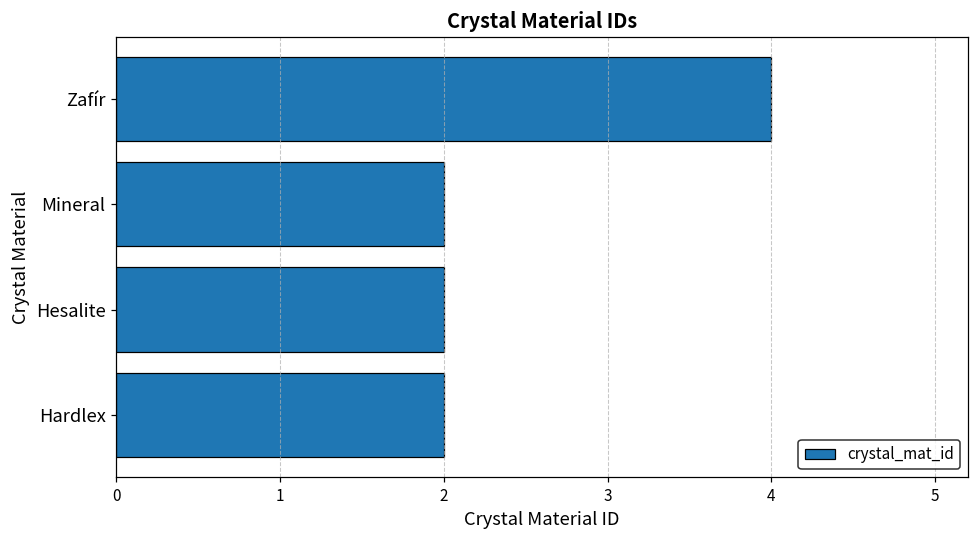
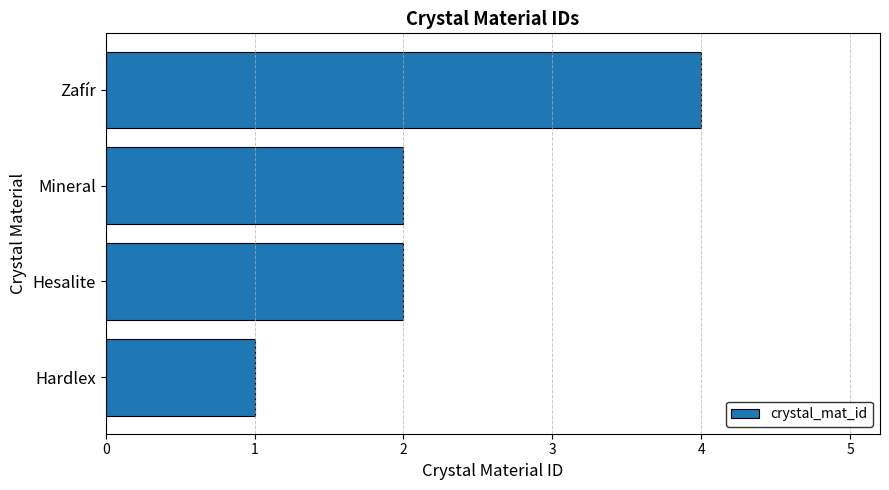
Hardlex: 2 -> 1
